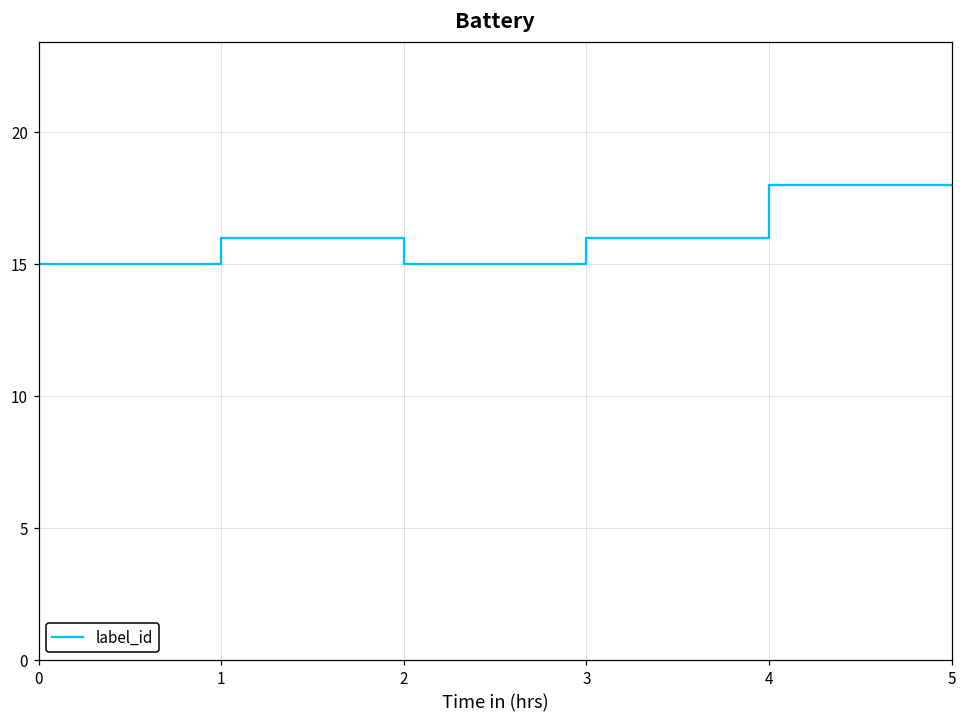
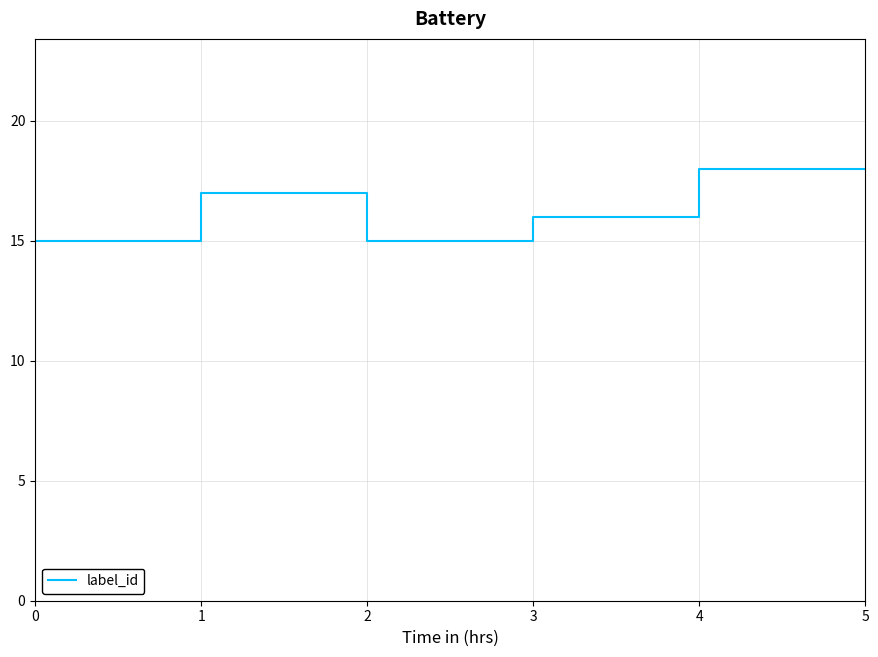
1: 16 -> 17
